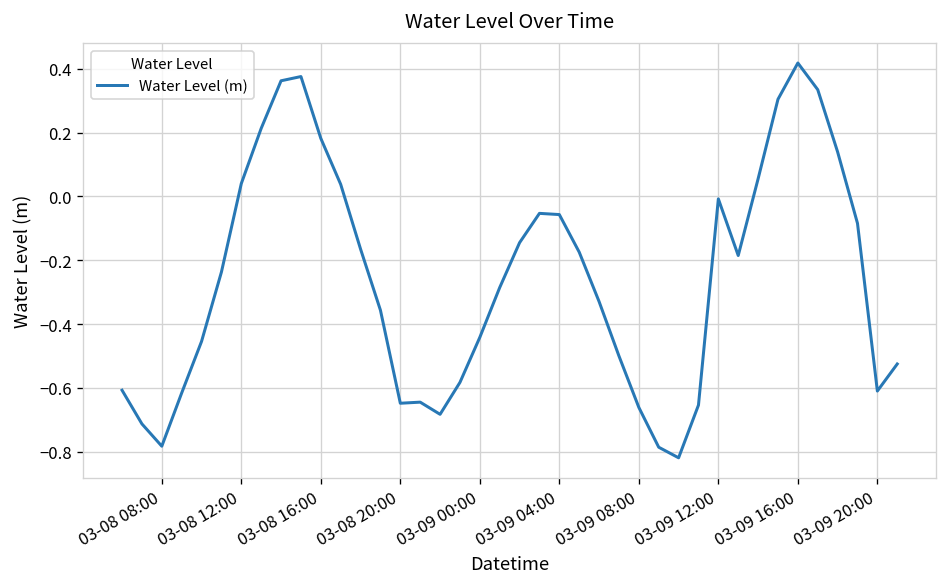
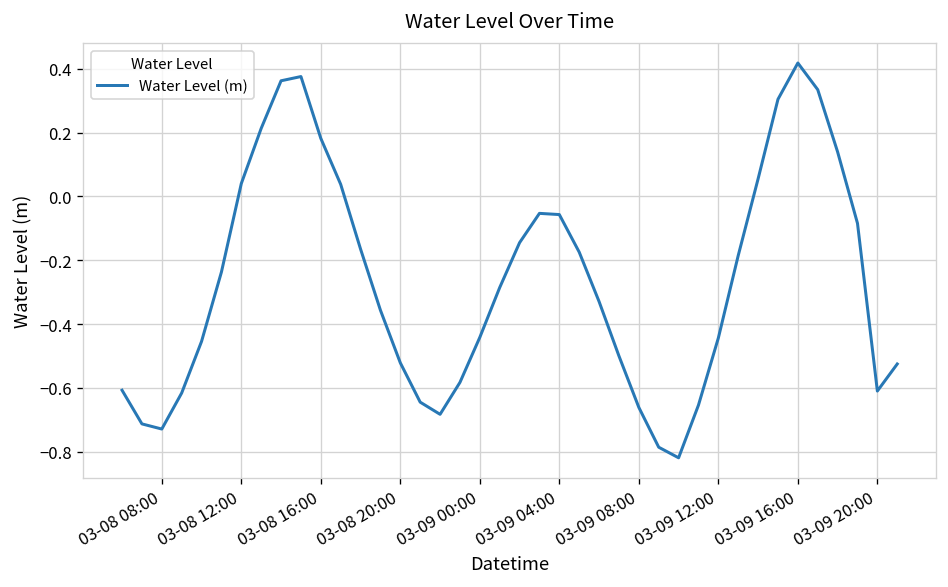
03-08 08:00: -0.78 -> -0.73
03-08 20:00: -0.65 -> -0.52
03-09 12:00: -0.01 -> -0.44
